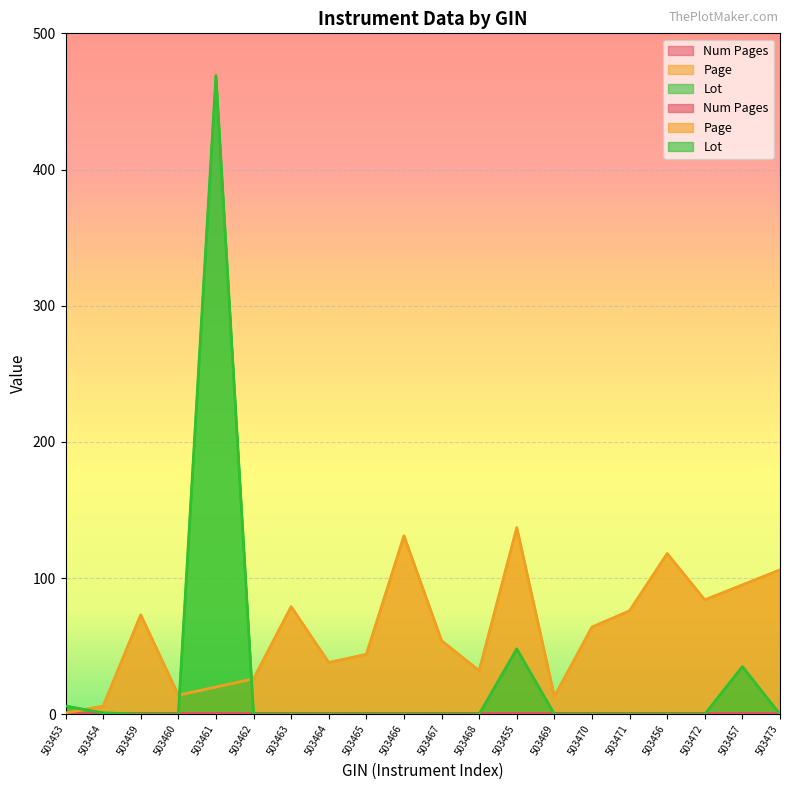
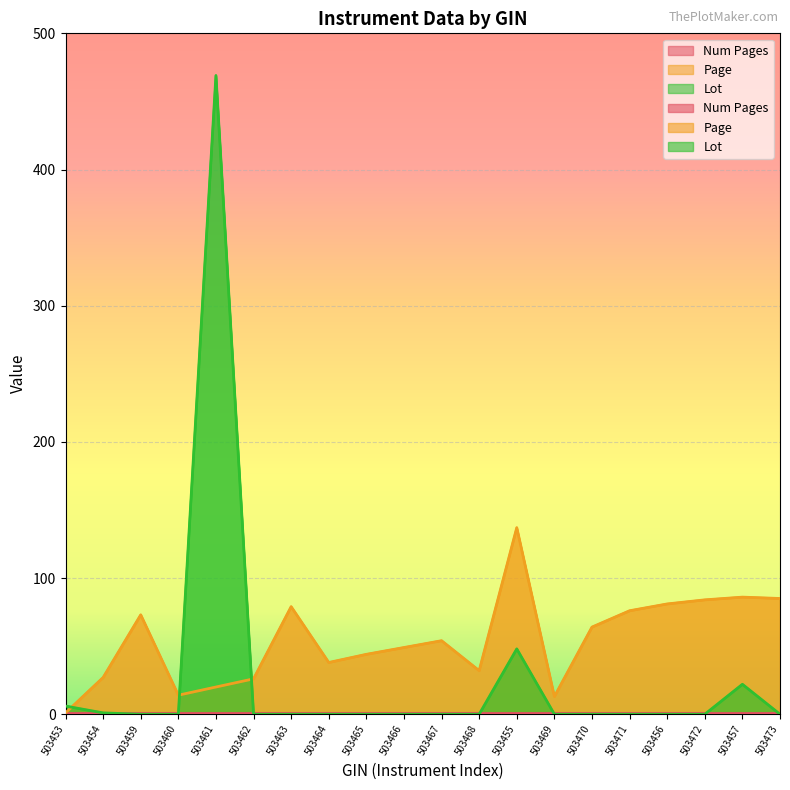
Page, 503454: 6 -> 27
Page, 503466: 131 -> 49
Page, 503456: 118 -> 81
Page, 503457: 95 -> 86
Lot, 503457: 35 -> 22
Page, 503473: 106 -> 85
